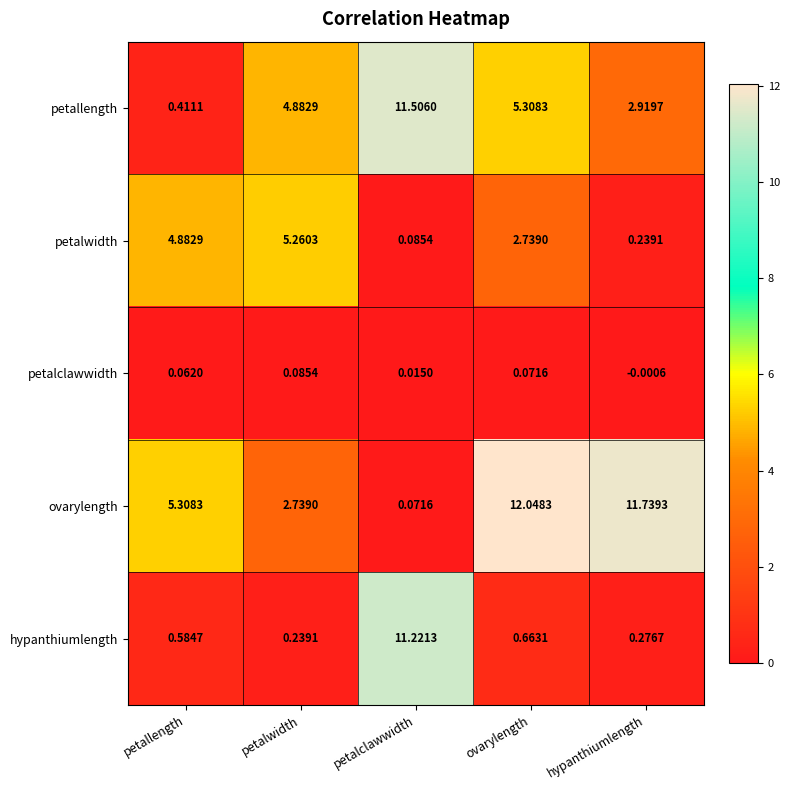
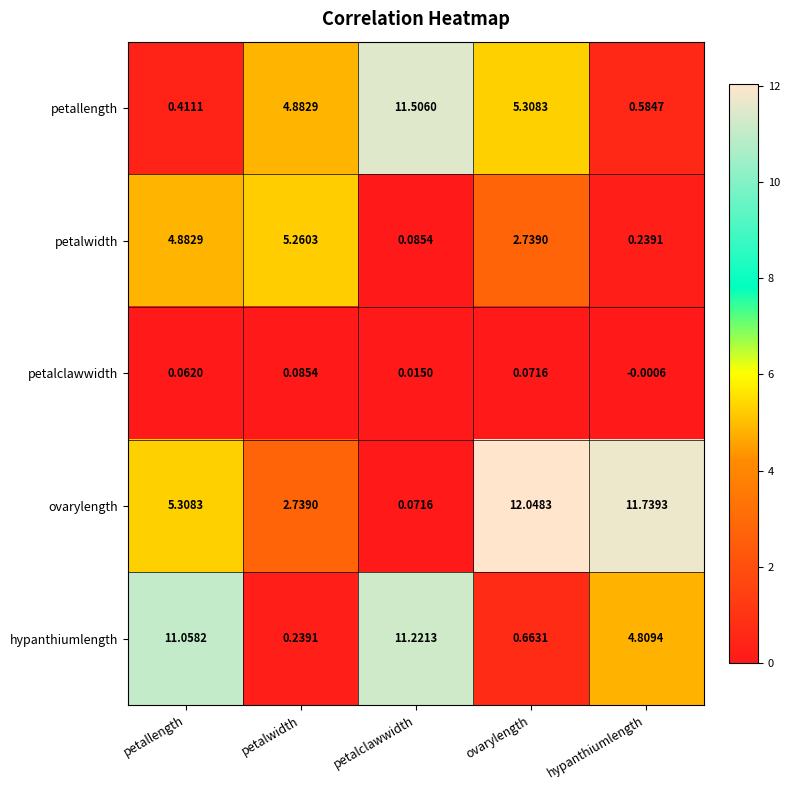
petallength, hypanthiumlength: 2.9197 -> 0.5847
hypanthiumlength, petallength: 0.5847 -> 11.0582
hypanthiumlength, hypanthiumlength: 0.2767 -> 4.8094
